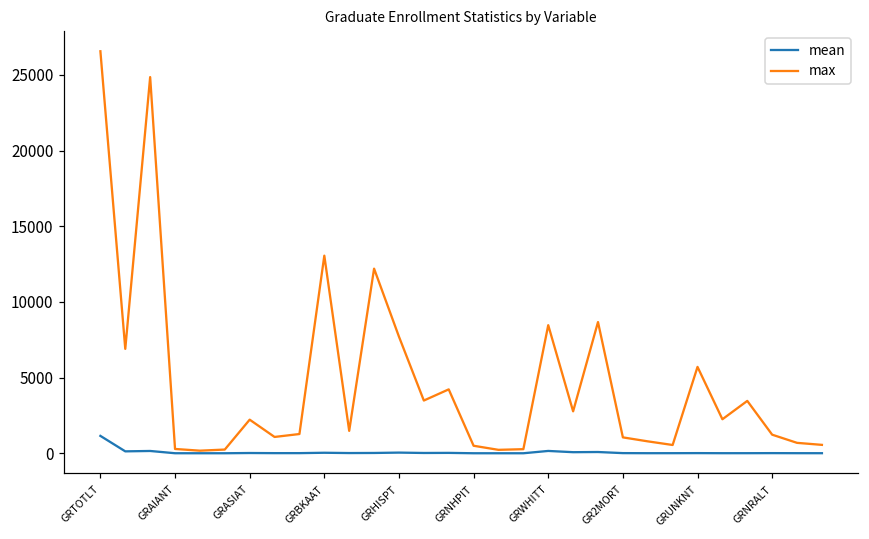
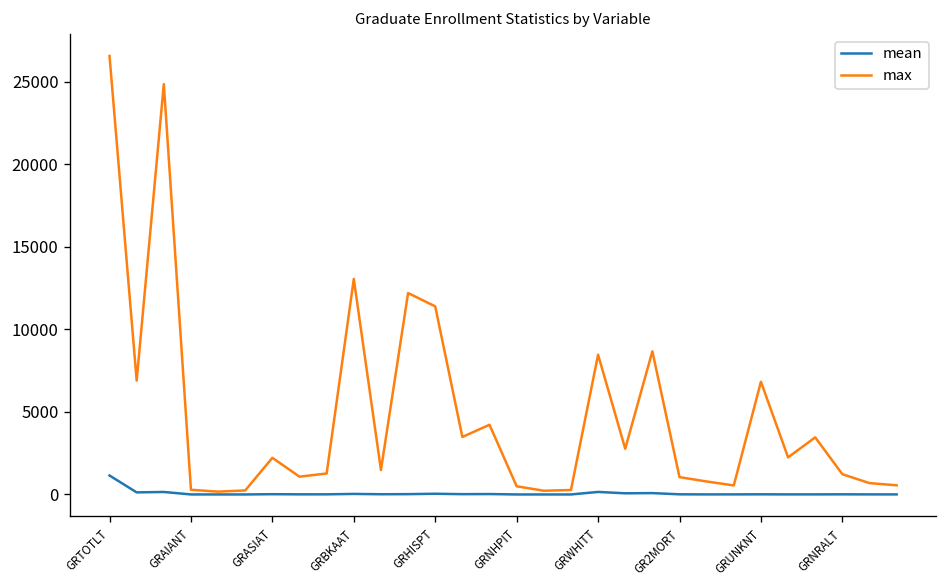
max, GRHISPT: 7700 -> 11400
max, GRUNKNT: 5700 -> 6800
